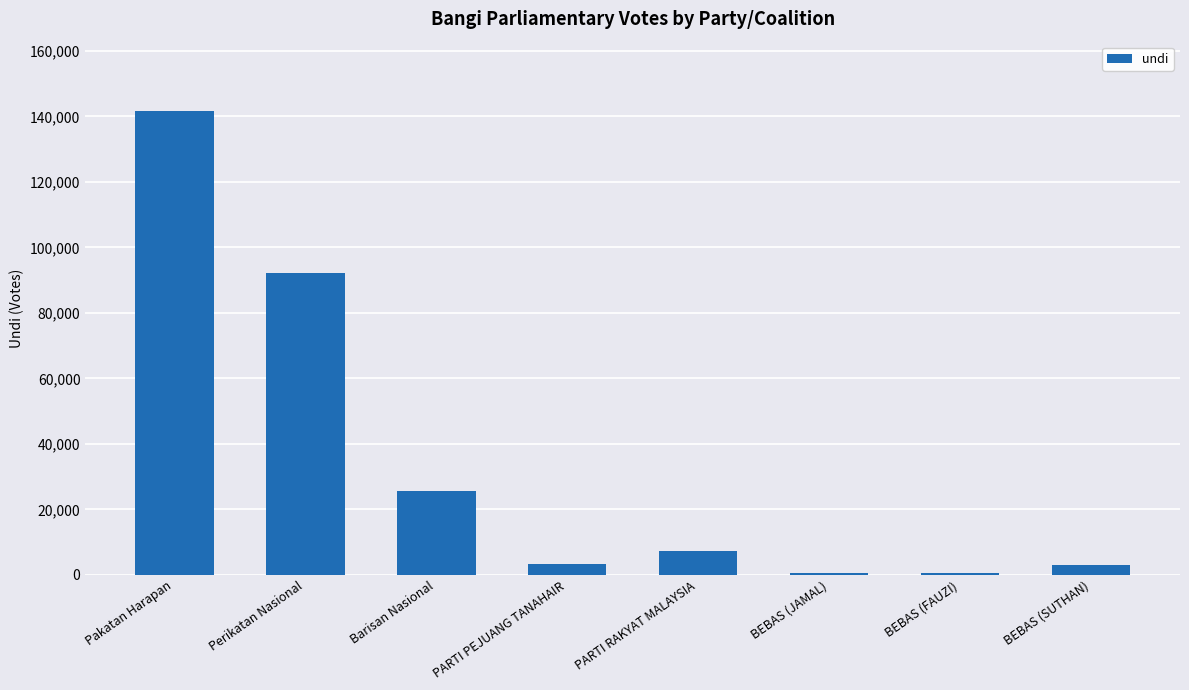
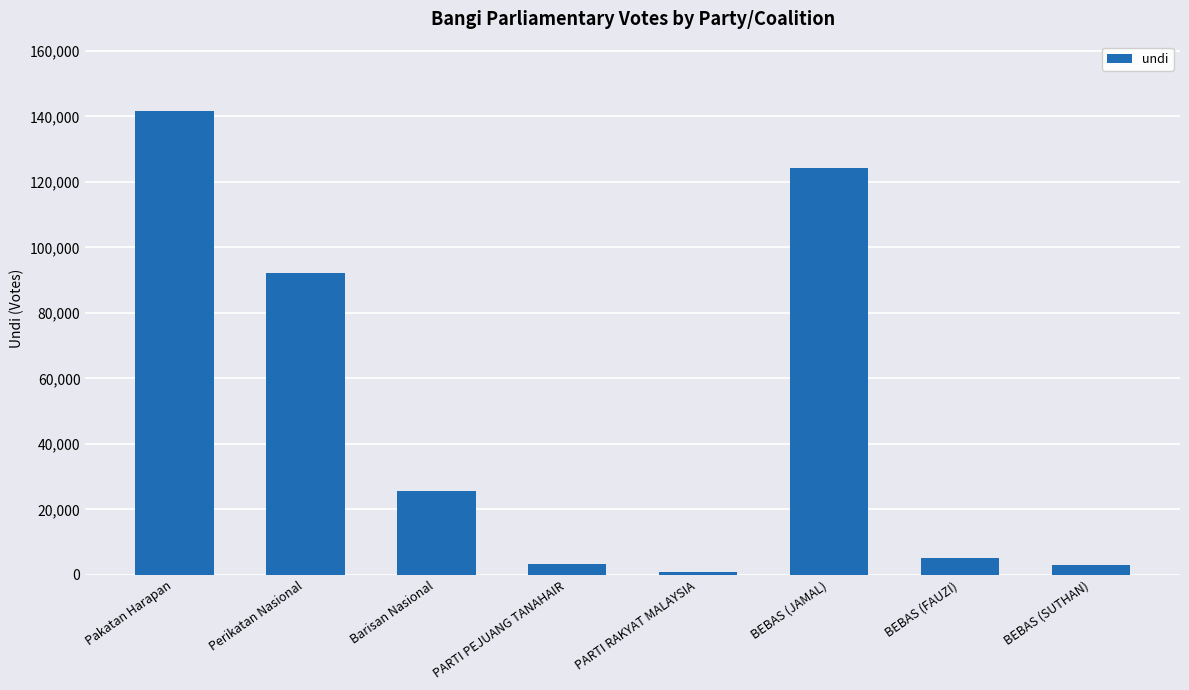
PARTI RAKYAT MALAYSIA: 7,000 -> 1,000
BEBAS (JAMAL): 1,000 -> 124,000
BEBAS (FAUZI): 0 -> 5,000
